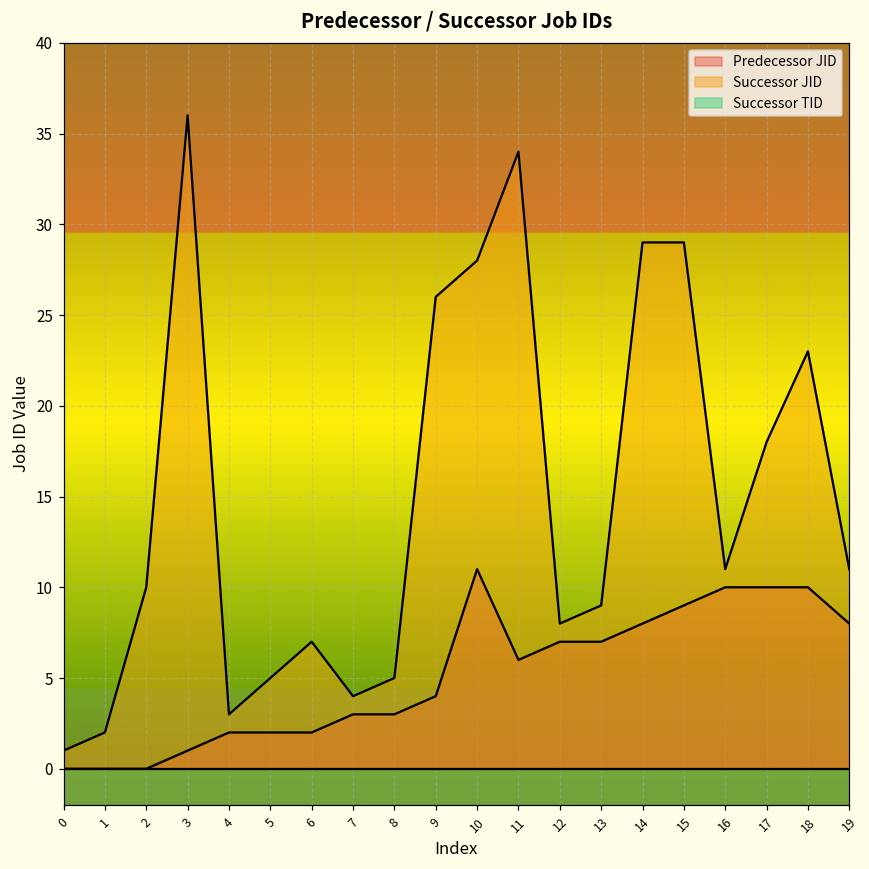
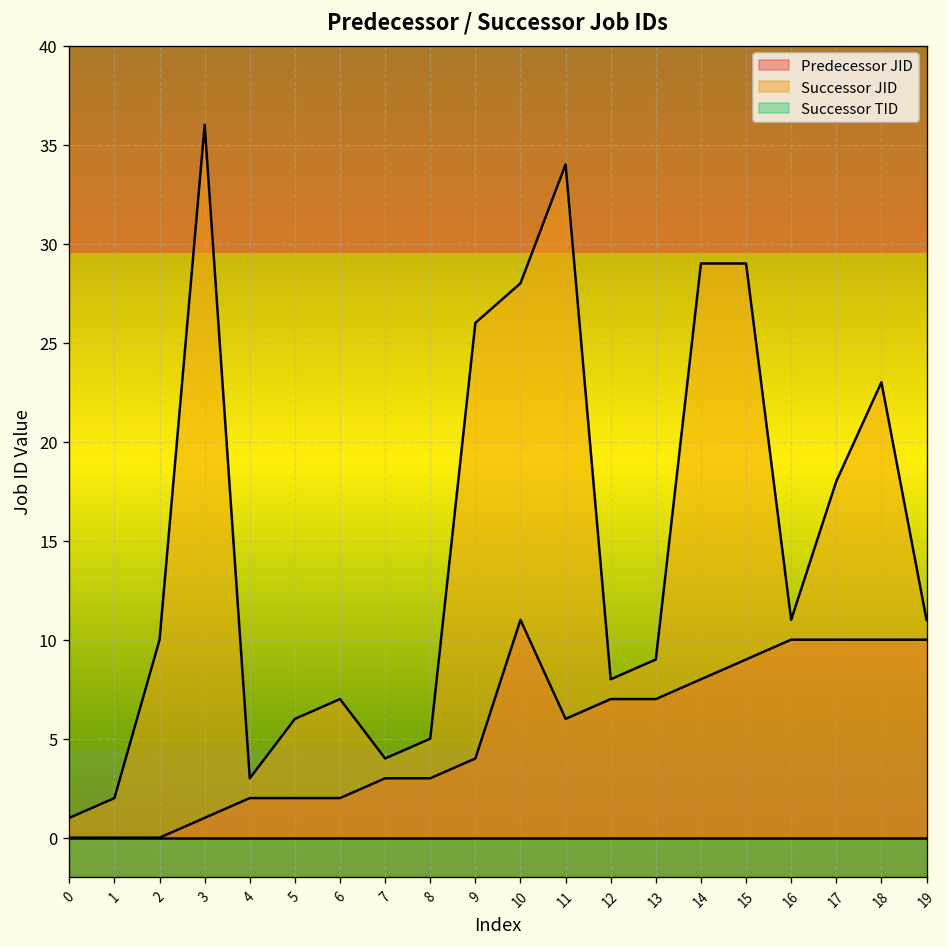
Successor JID, 5: 5 -> 6
Predecessor JID, 19: 8 -> 10
